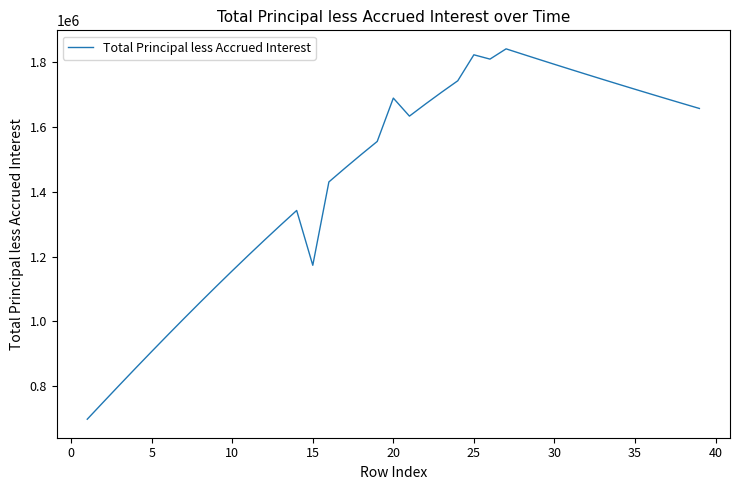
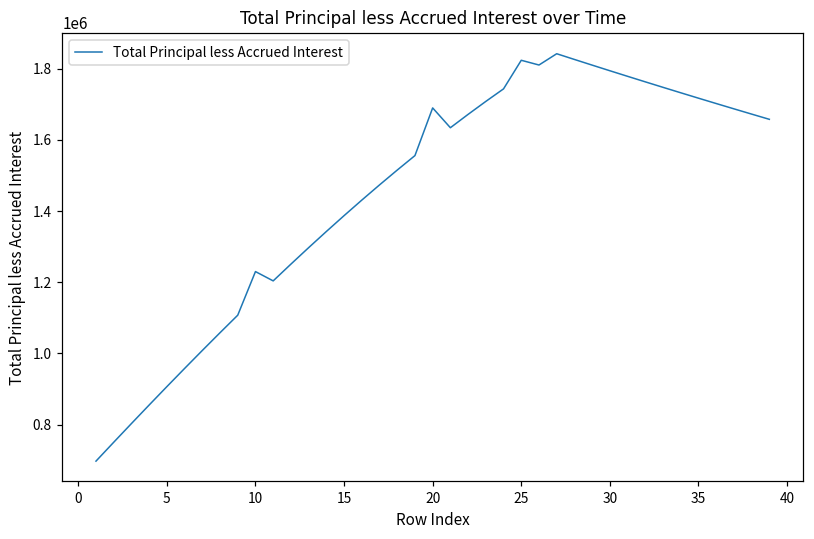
10: 1160000 -> 1230000
15: 1170000 -> 1390000
